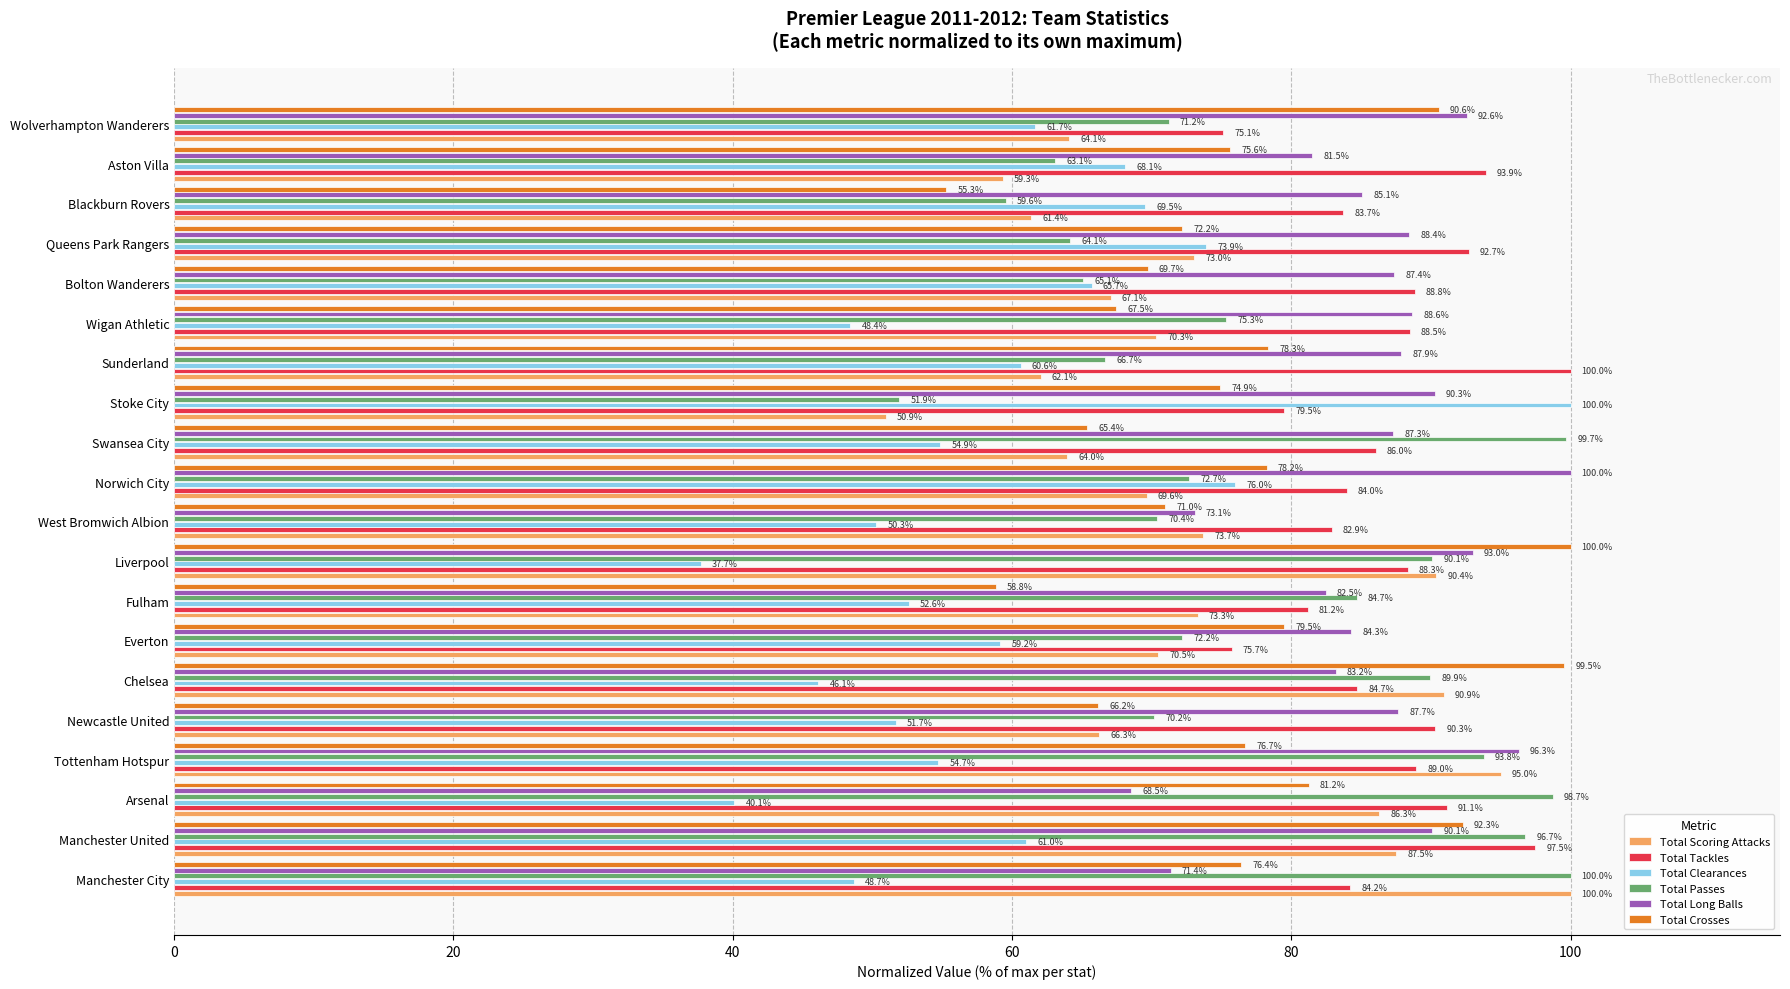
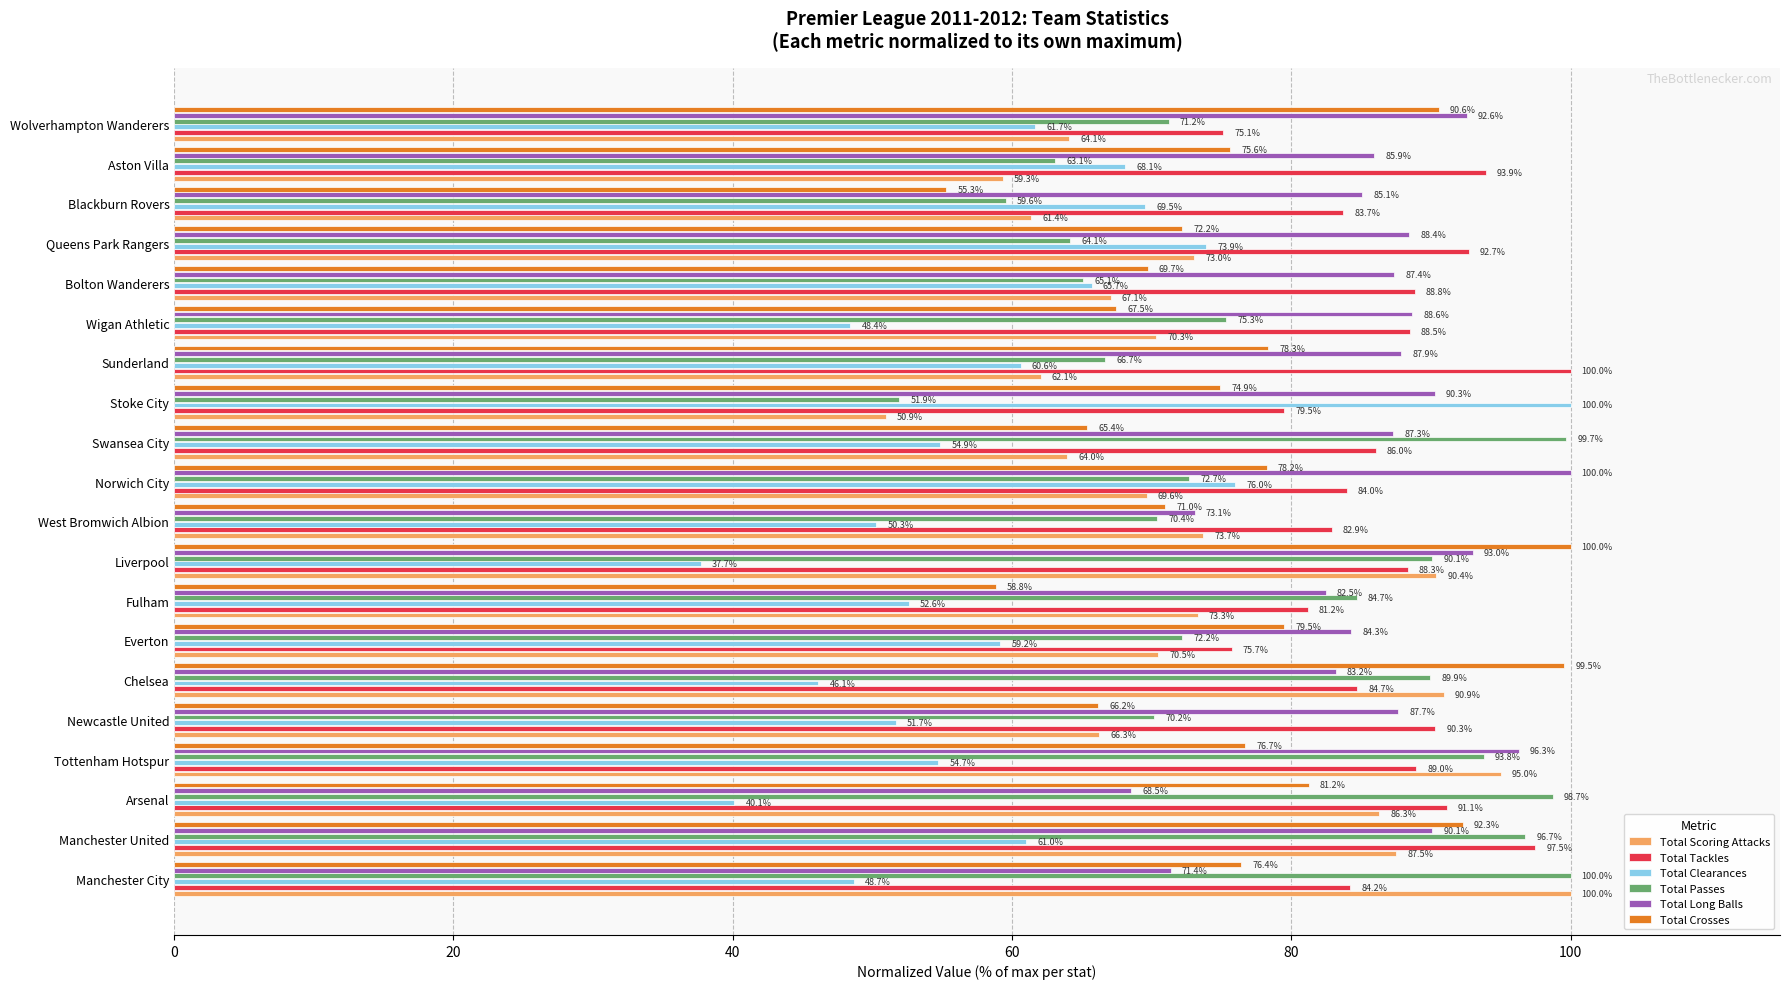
Total Long Balls, Aston Villa: 81.5% -> 85.9%
